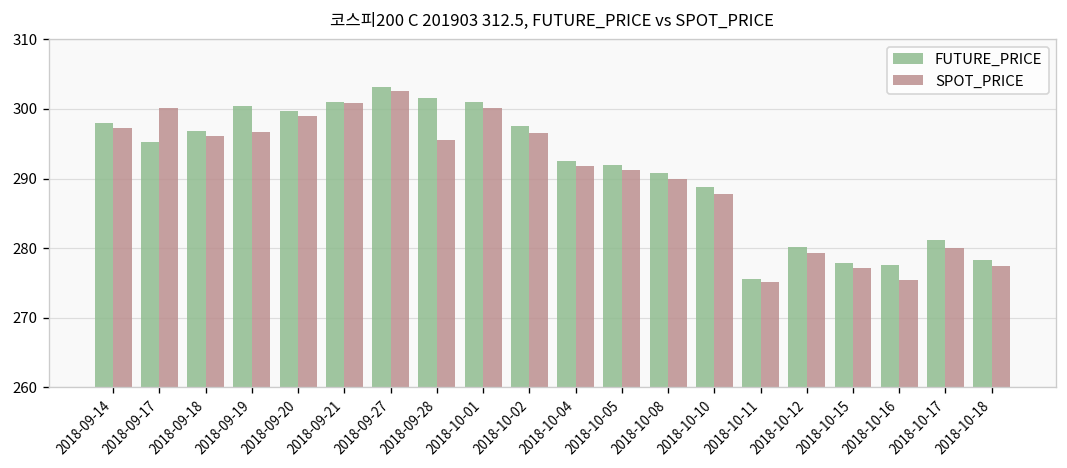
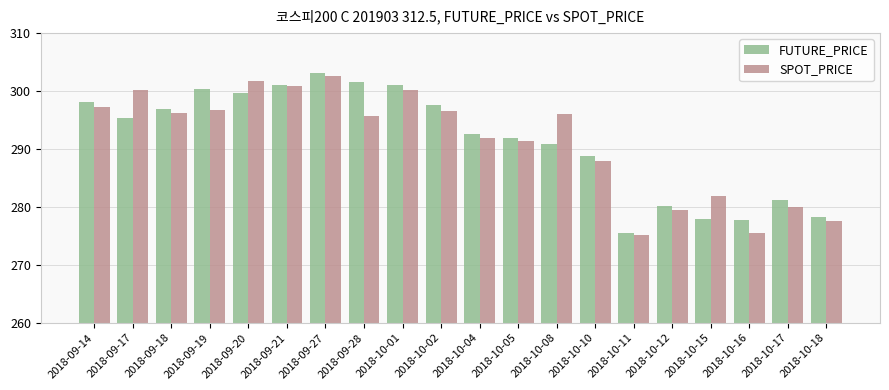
SPOT_PRICE, 2018-09-20: 299 -> 302
SPOT_PRICE, 2018-10-08: 290 -> 296
SPOT_PRICE, 2018-10-15: 277 -> 282
